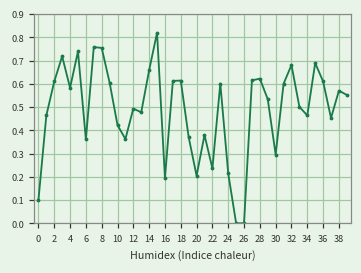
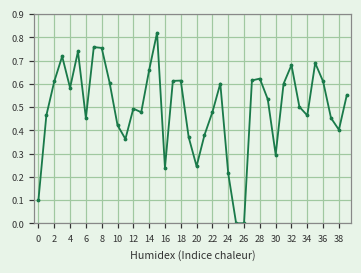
6: 0.36 -> 0.45
16: 0.19 -> 0.24
20: 0.20 -> 0.25
22: 0.24 -> 0.48
38: 0.57 -> 0.40
